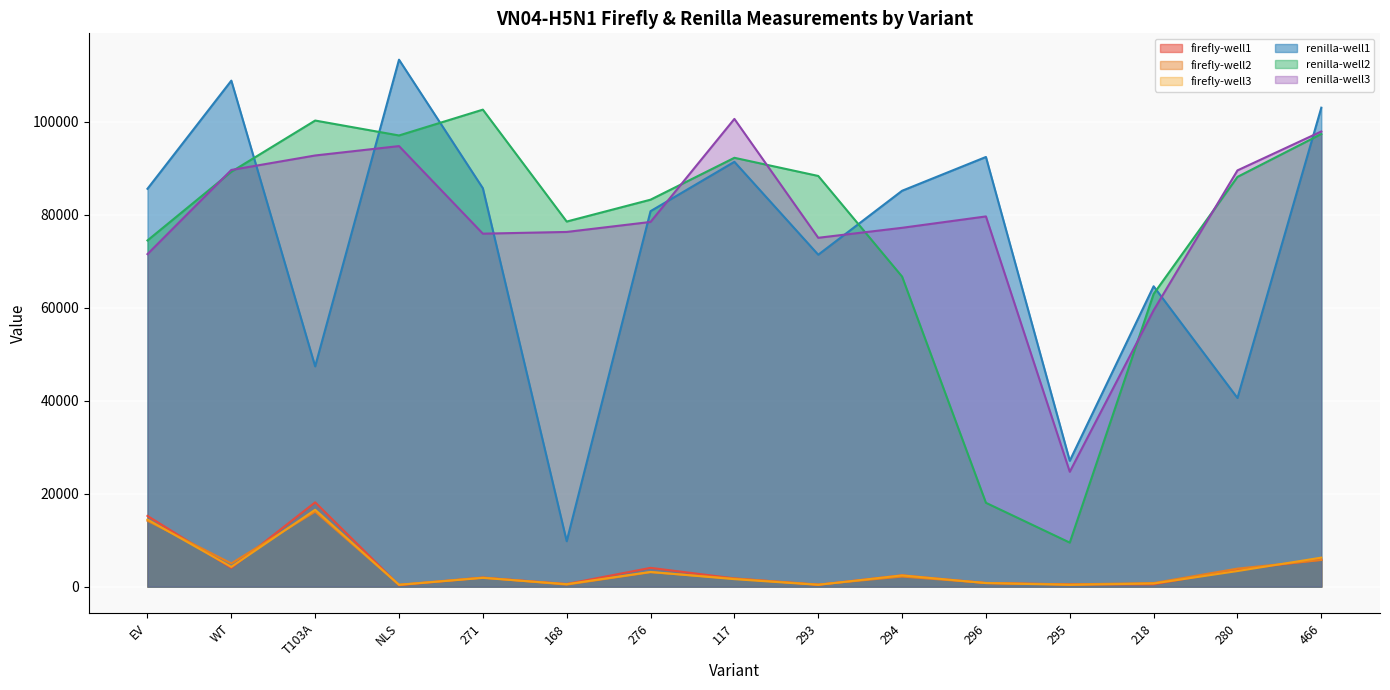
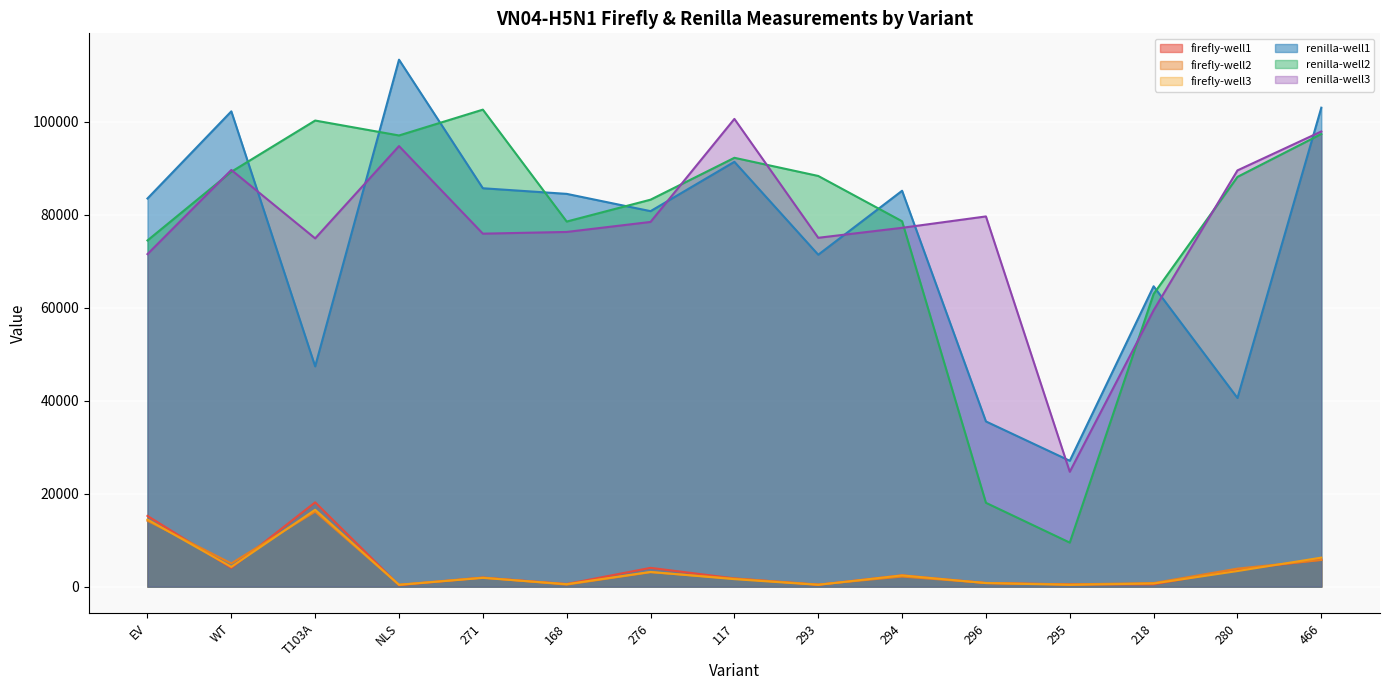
renilla-well1, EV: 86000 -> 84000
renilla-well1, WT: 109000 -> 102000
renilla-well3, T103A: 93000 -> 75000
renilla-well1, 168: 10000 -> 85000
renilla-well2, 294: 67000 -> 79000
renilla-well1, 296: 92000 -> 36000
